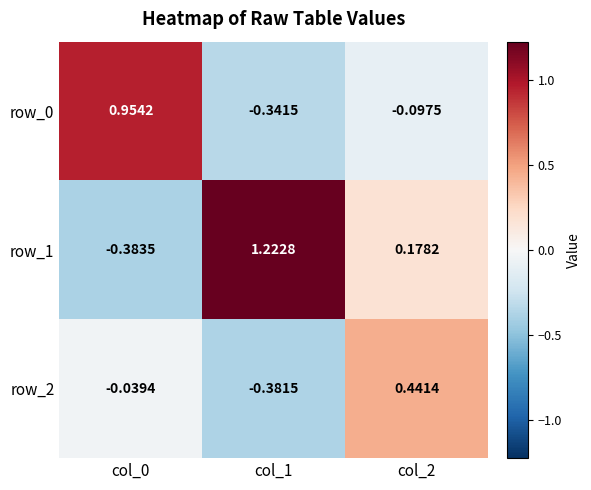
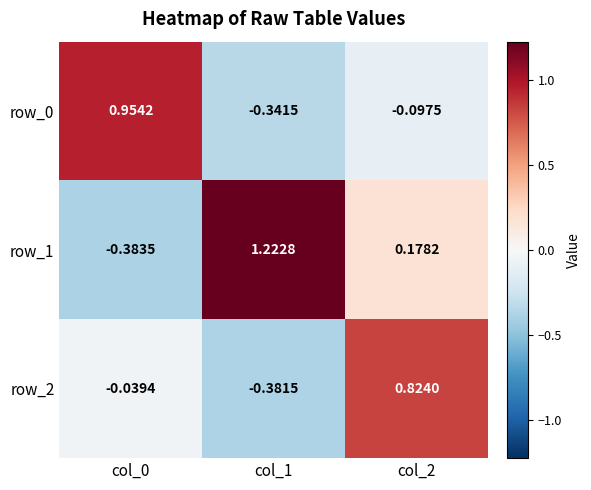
row_2, col_2: 0.4414 -> 0.8240
